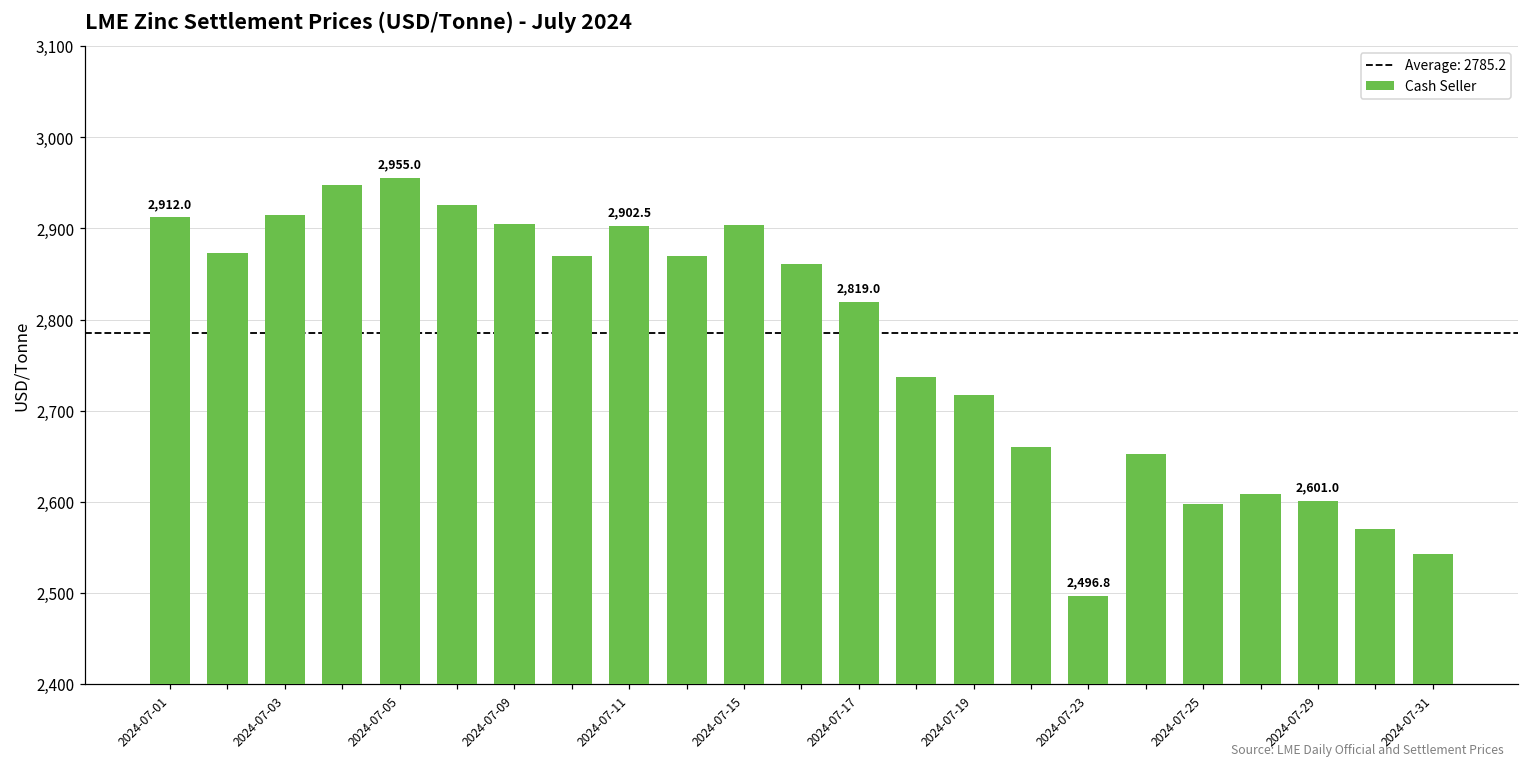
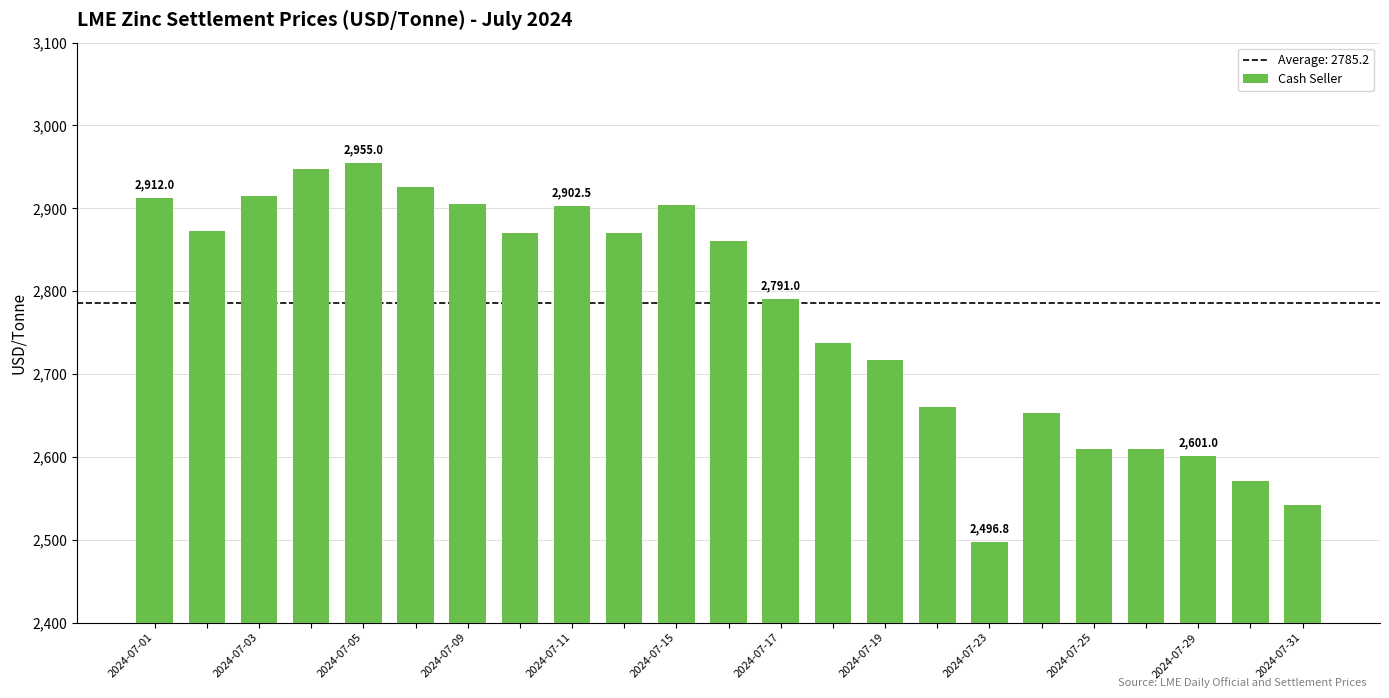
2024-07-17: 2,819.0 -> 2,791.0
2024-07-25: 2,600 -> 2,610
